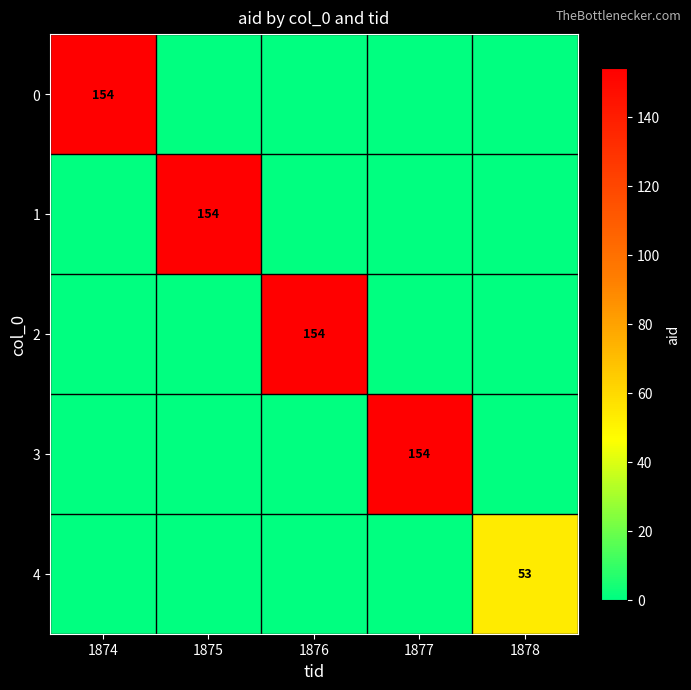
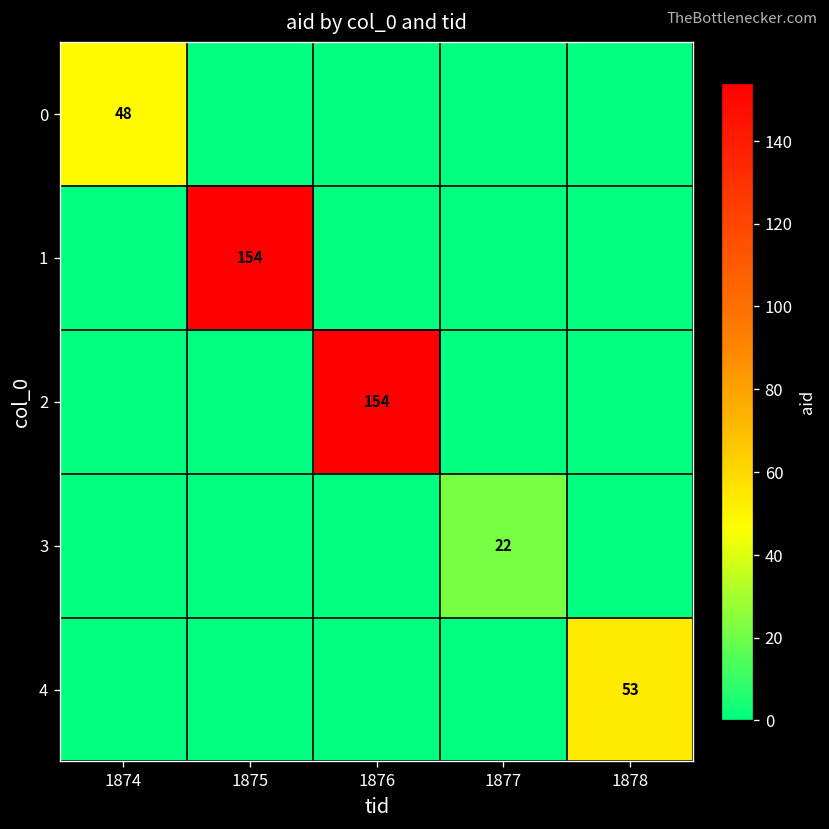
0, 1874: 154 -> 48
3, 1877: 154 -> 22
